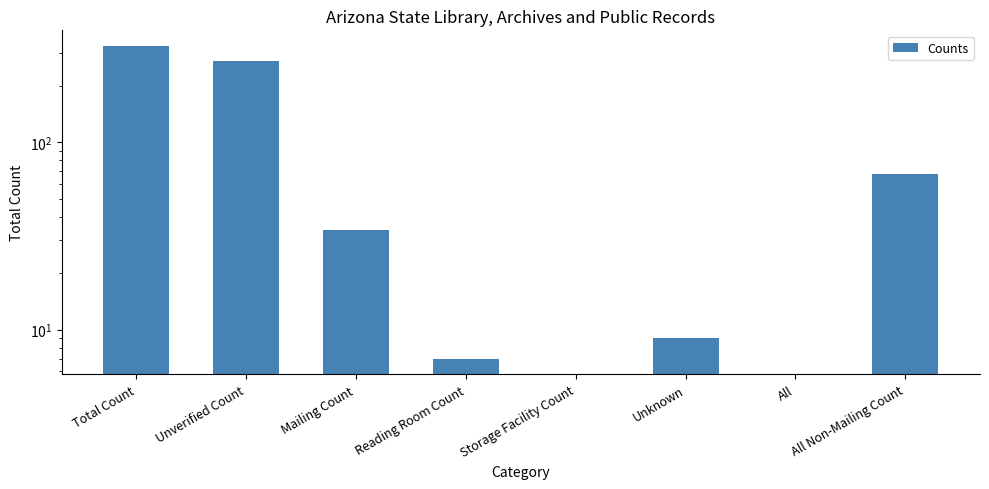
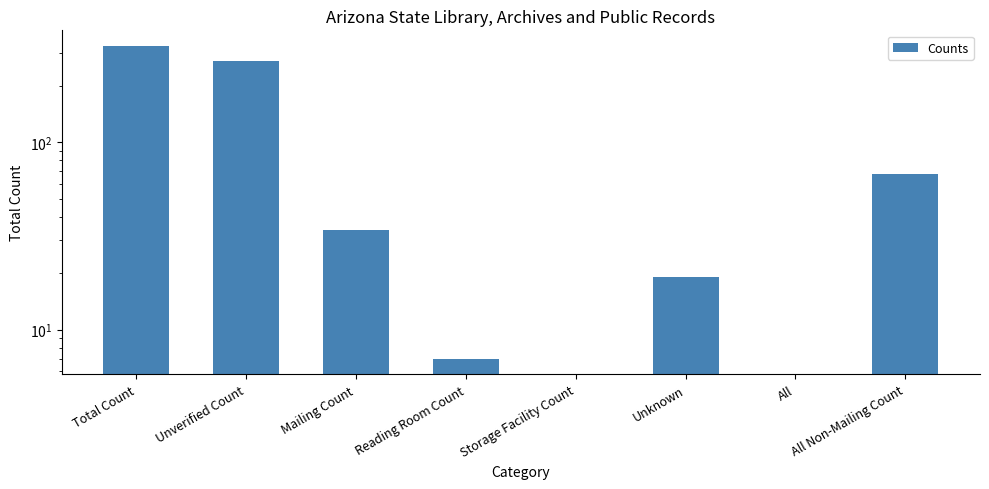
Unknown: 9 -> 19
